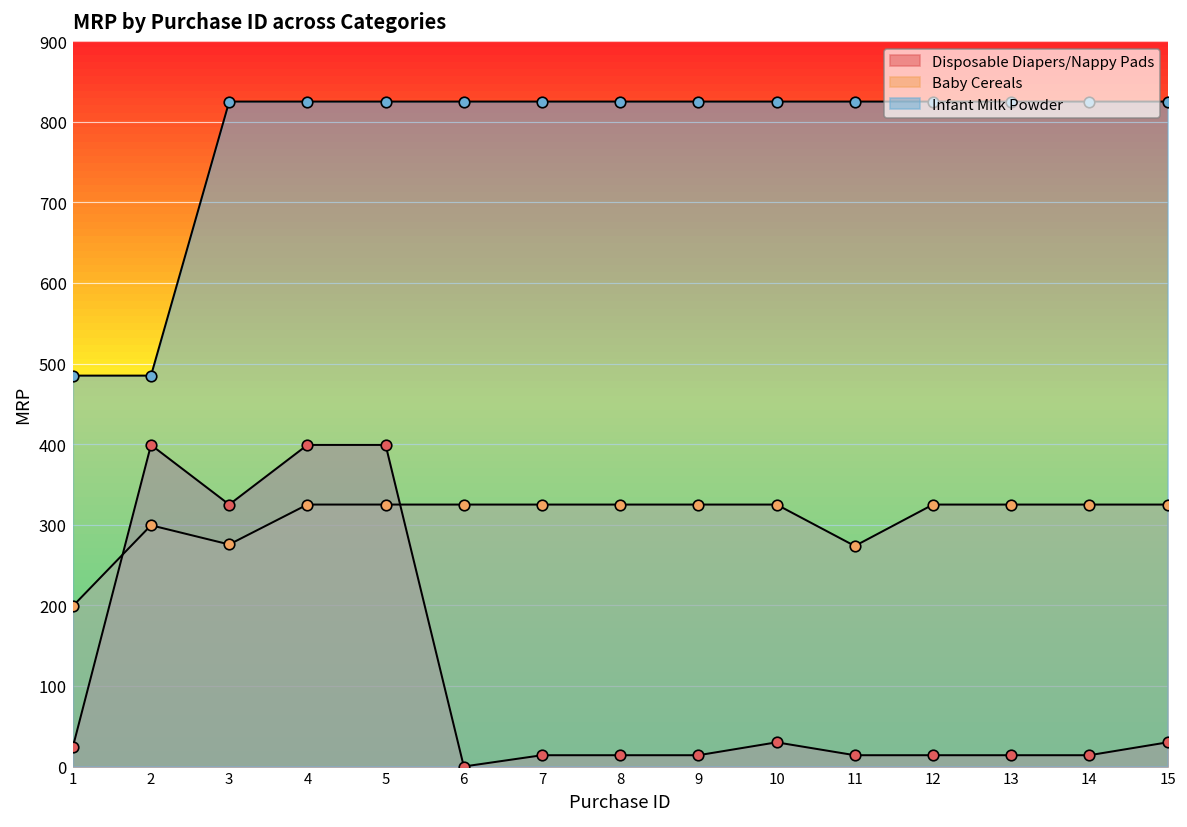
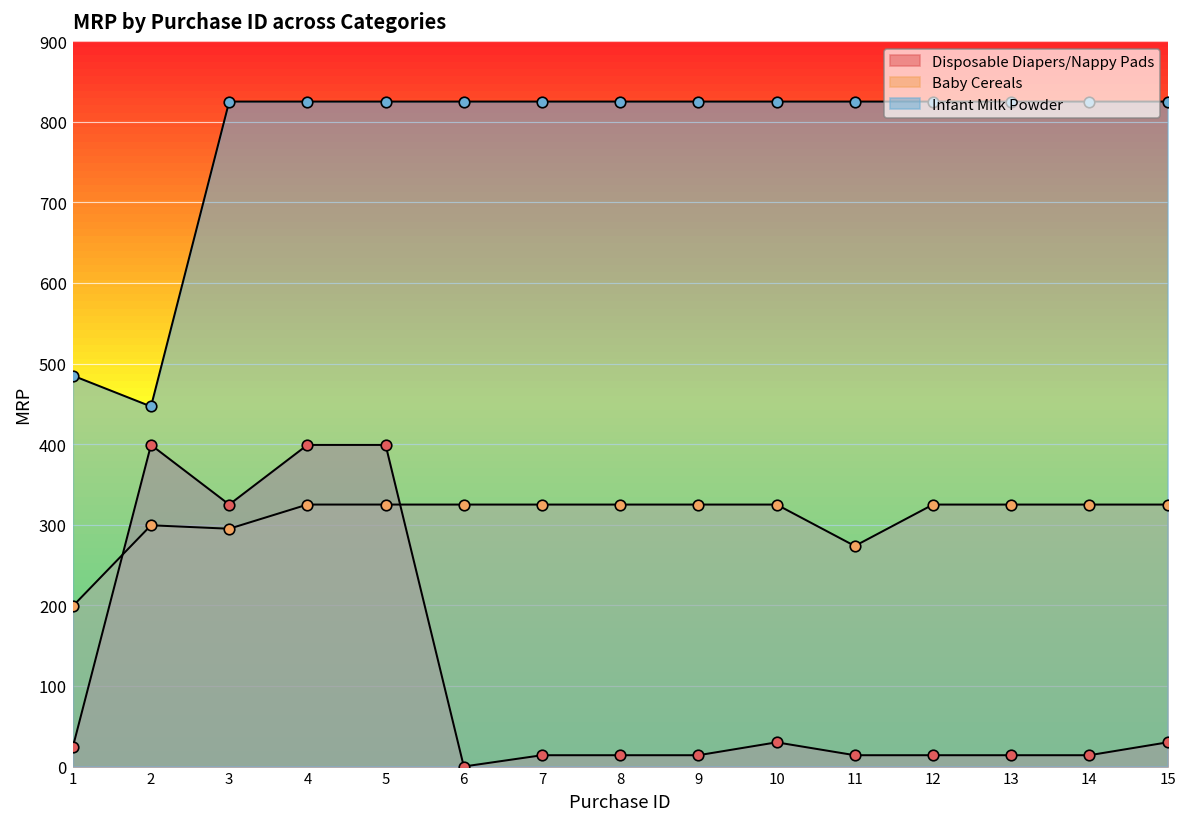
Infant Milk Powder, 2: 490 -> 450
Baby Cereals, 3: 280 -> 300
